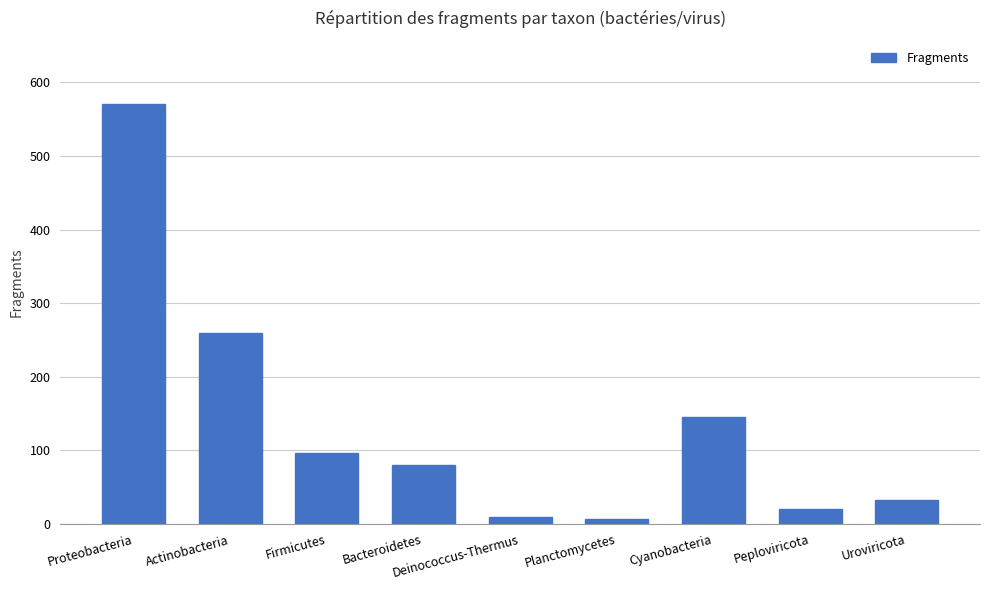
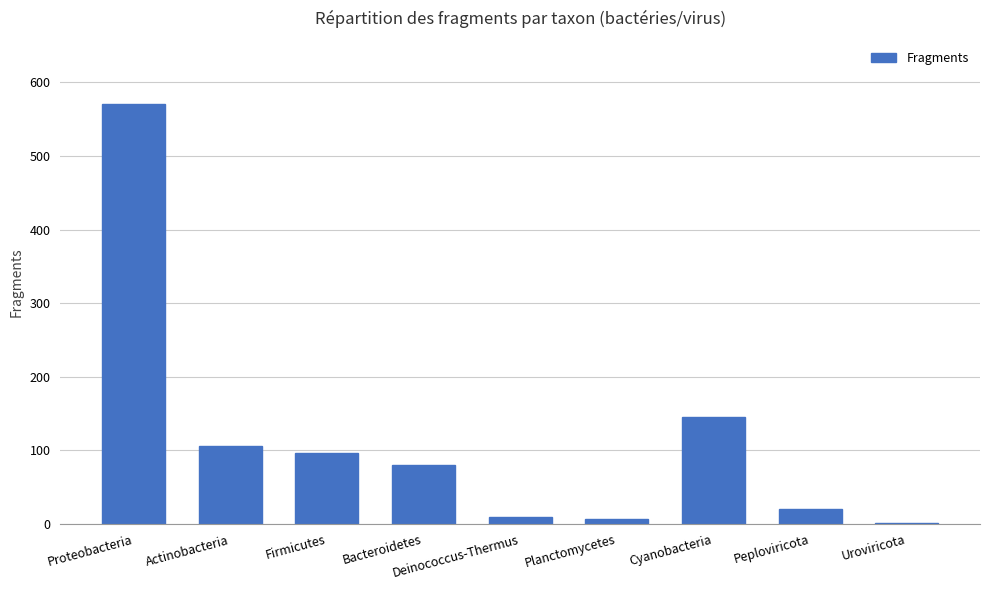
Actinobacteria: 260 -> 110
Uroviricota: 30 -> 0
